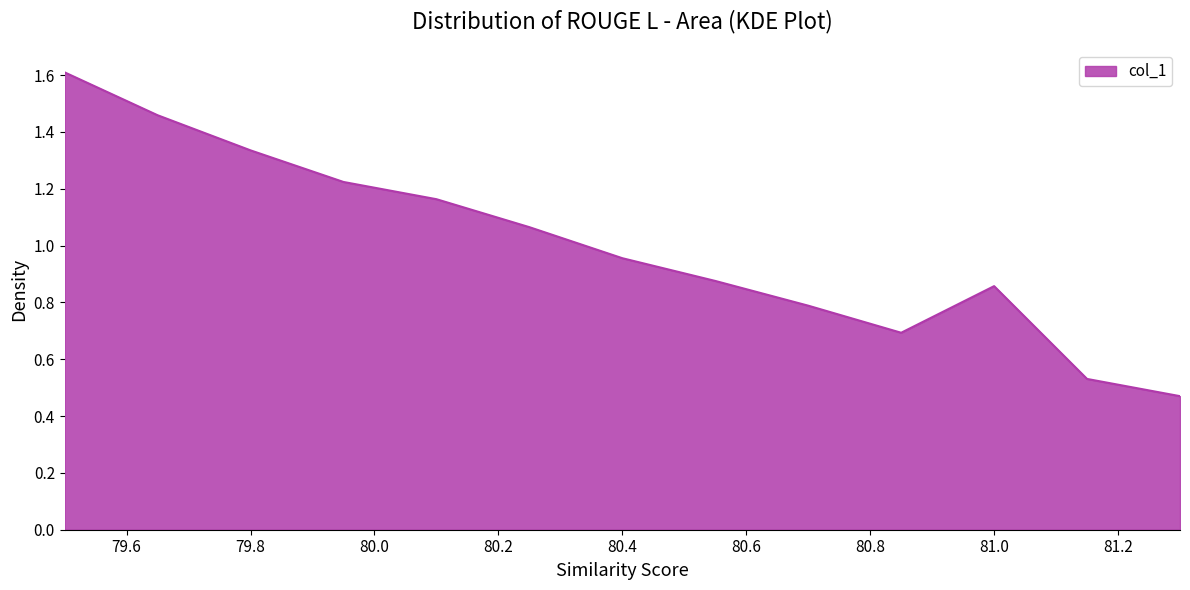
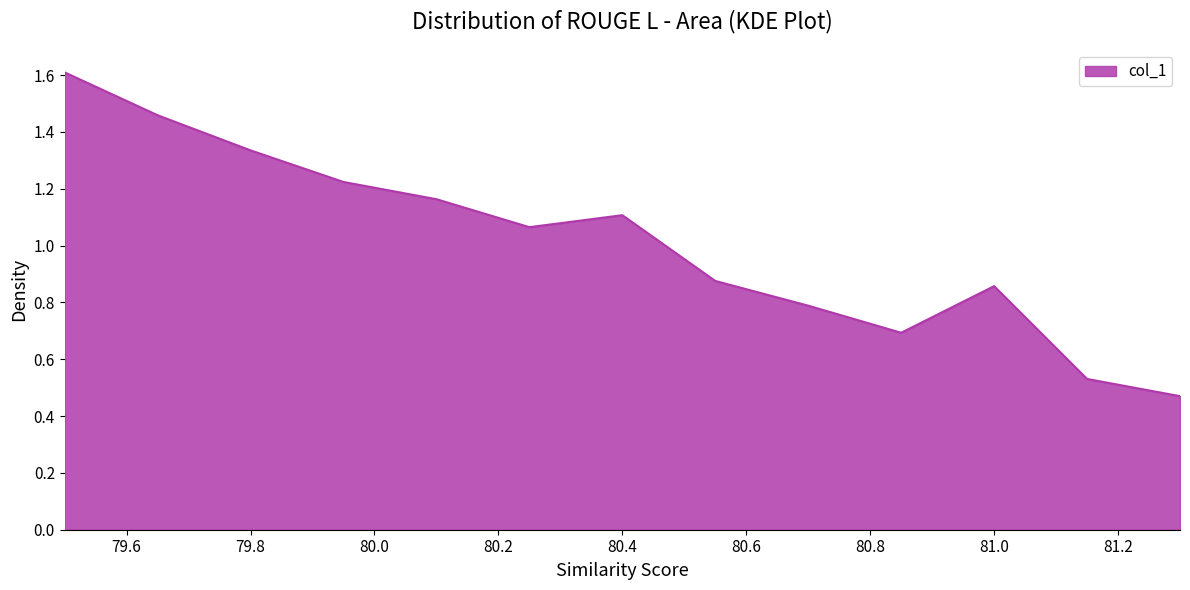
80.4: 0.96 -> 1.11
